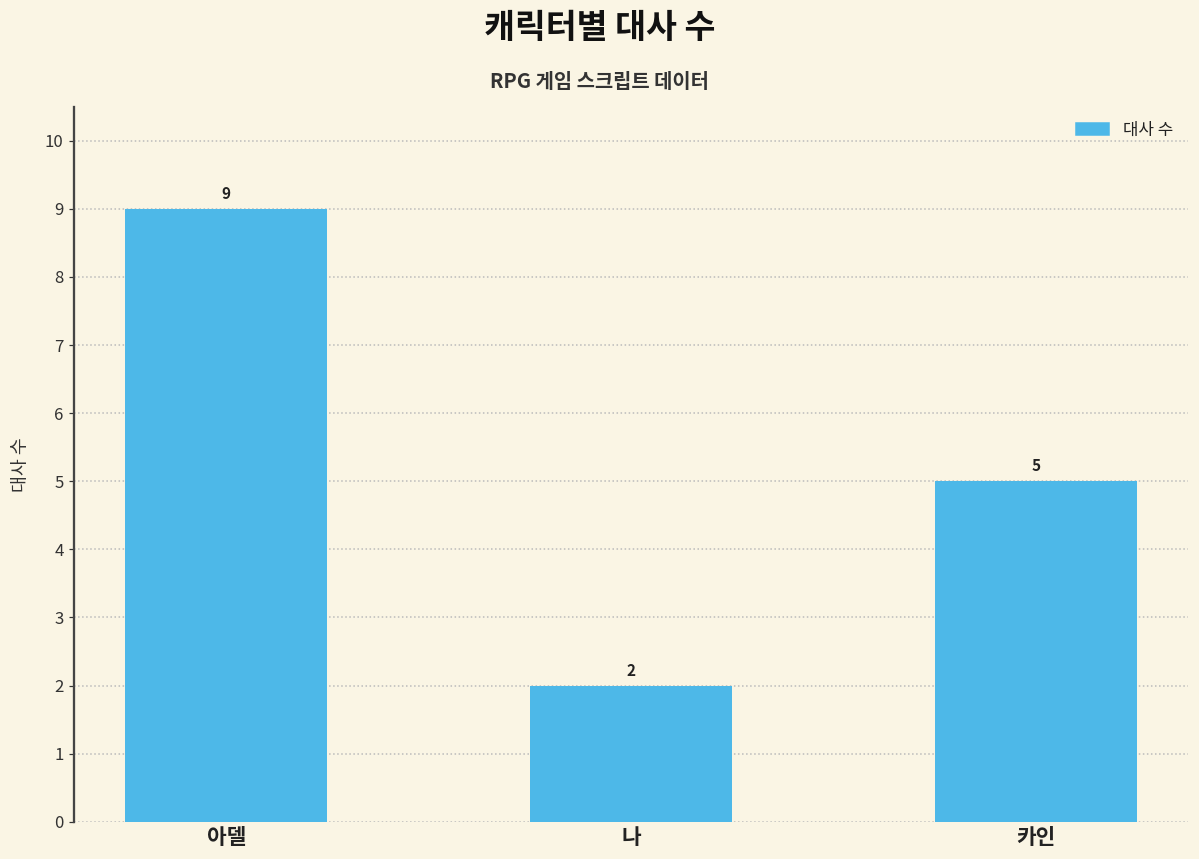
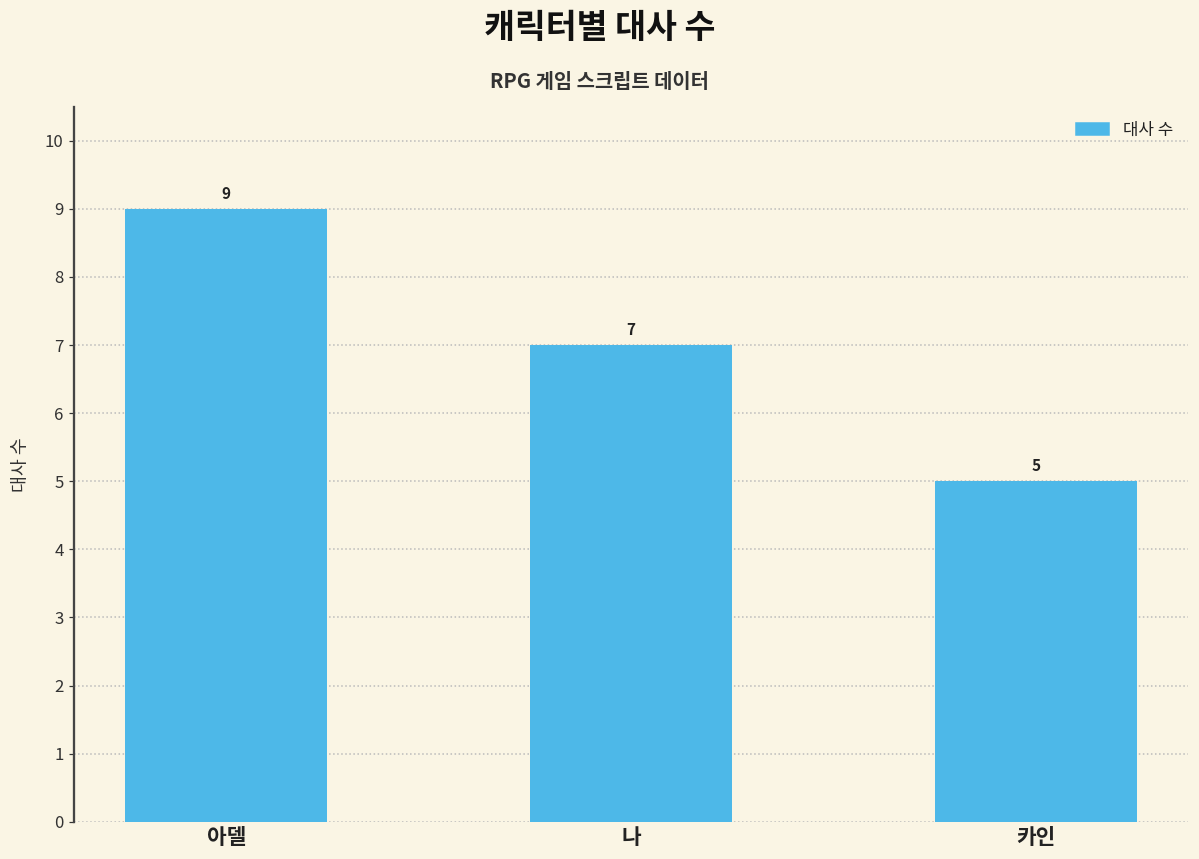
나: 2 -> 7
